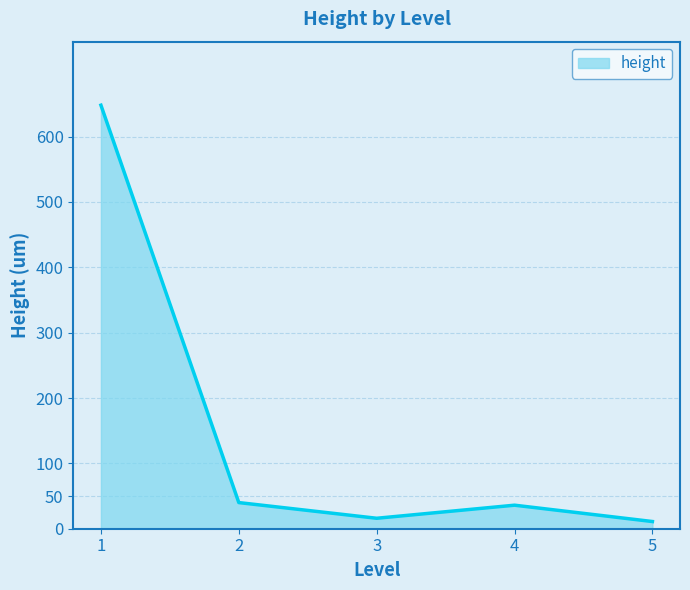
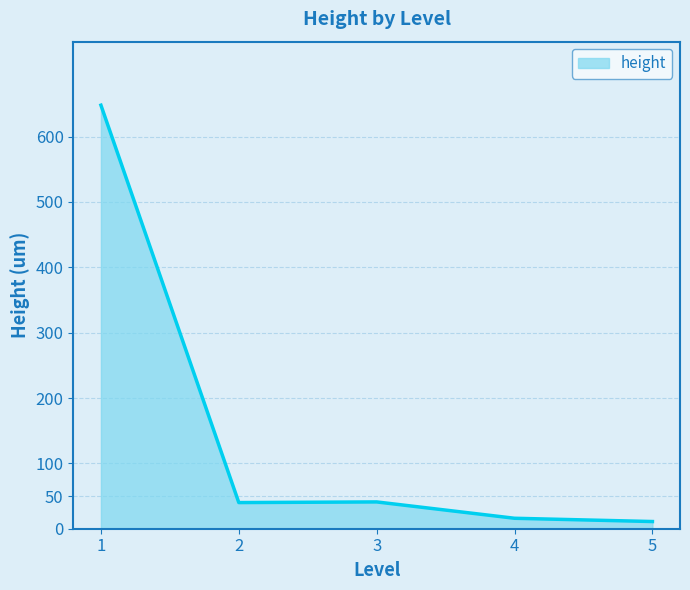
3: 20 -> 40
4: 40 -> 20
